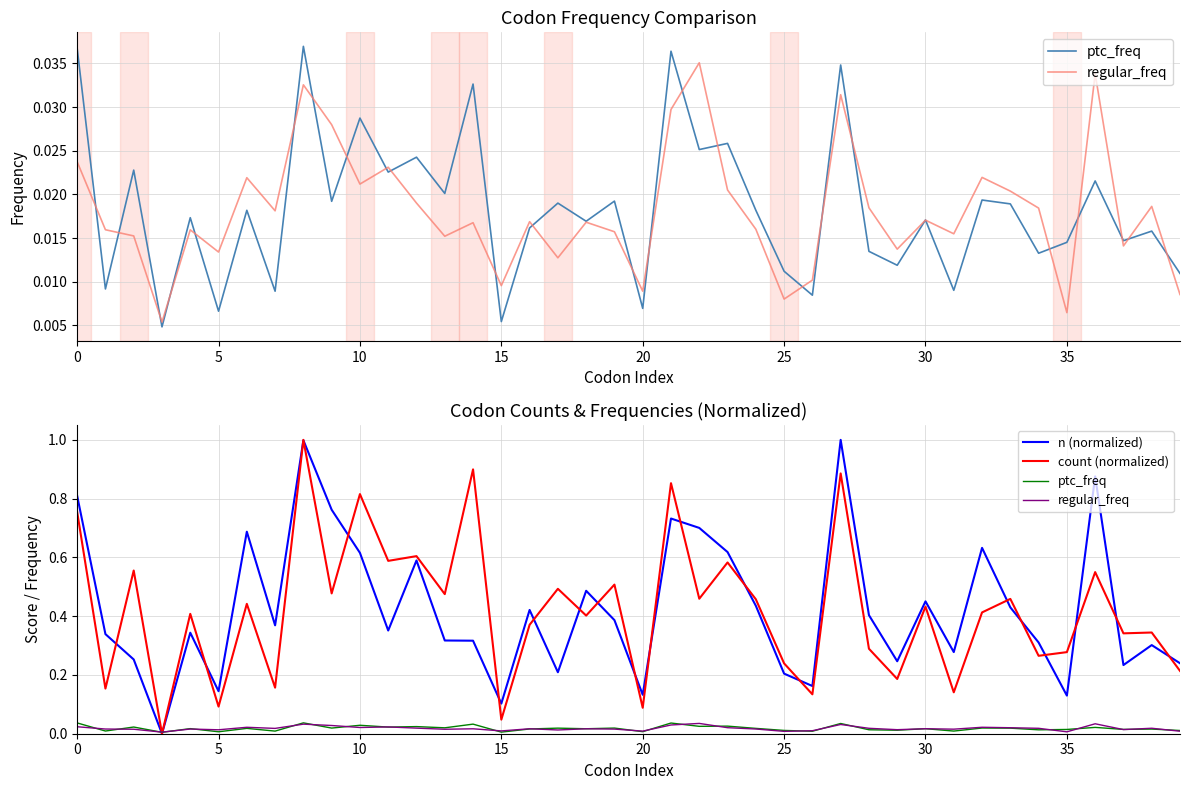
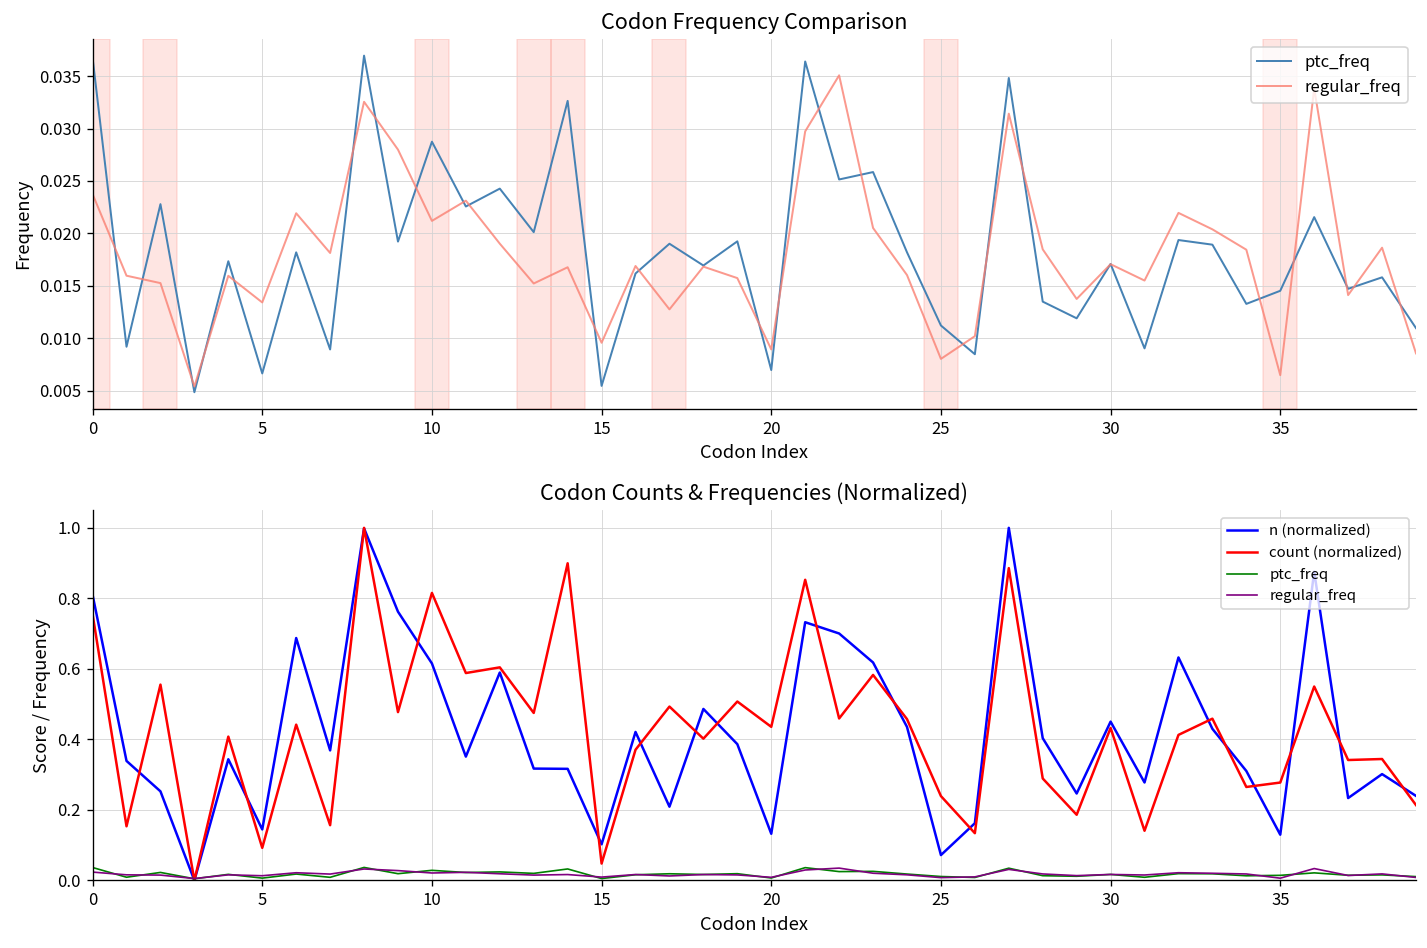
Codon Counts & Frequencies (Normalized), count (normalized), 20: 0.09 -> 0.44
Codon Counts & Frequencies (Normalized), n (normalized), 25: 0.20 -> 0.07
